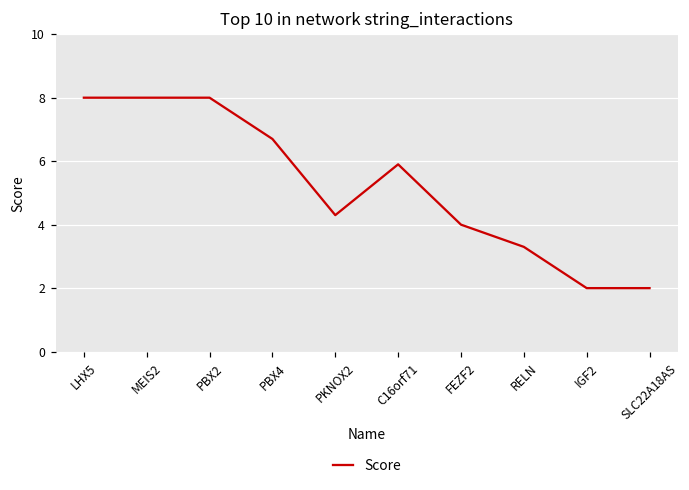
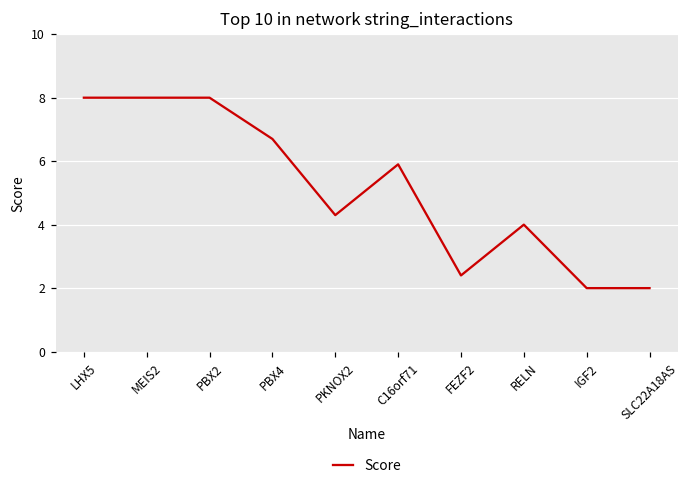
FEZF2: 4.0 -> 2.4
RELN: 3.3 -> 4.0
